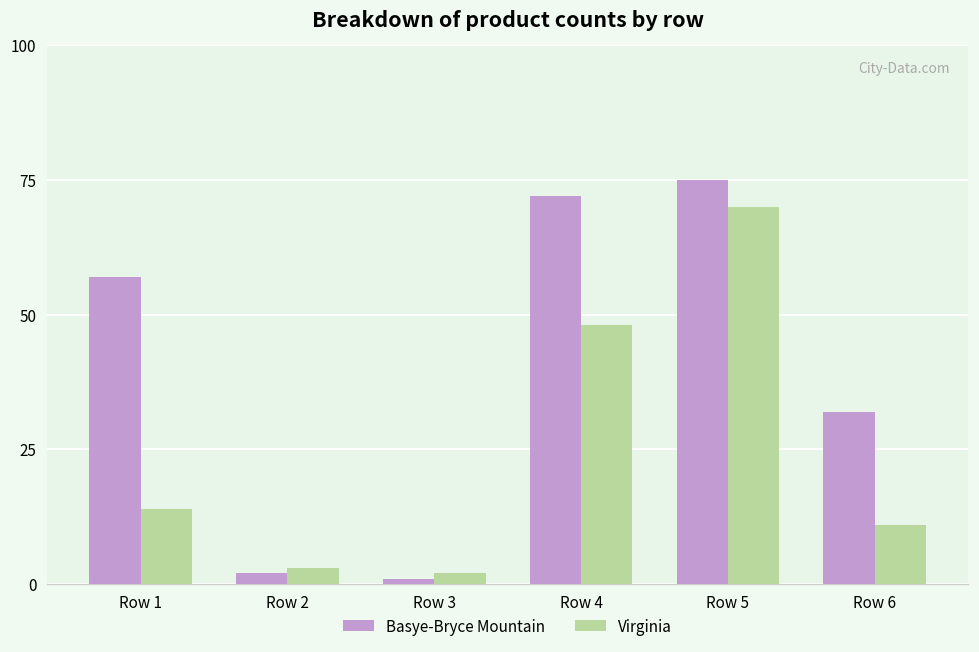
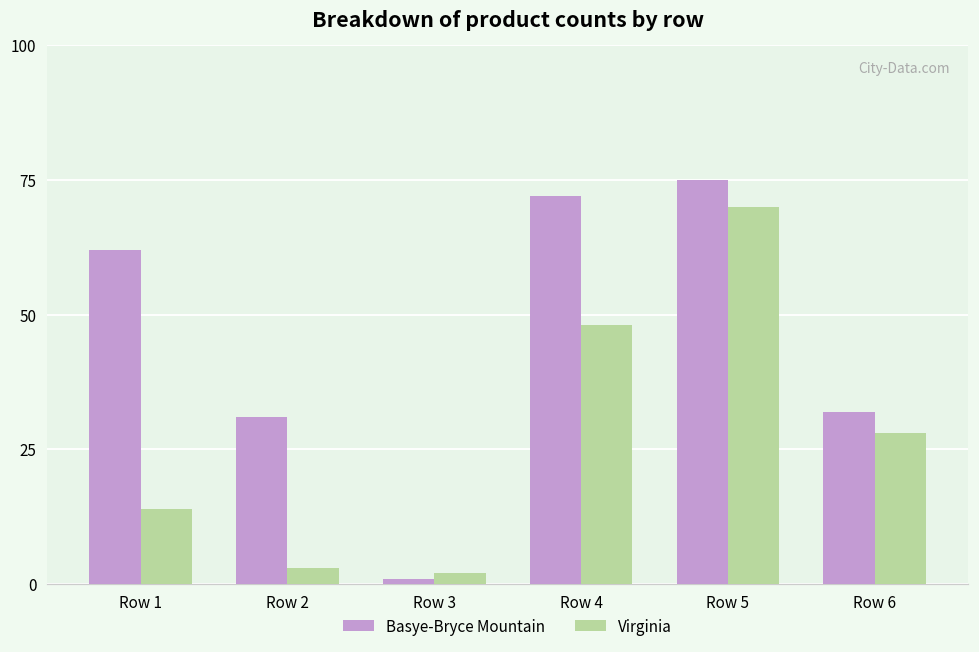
Basye-Bryce Mountain, Row 1: 57 -> 62
Basye-Bryce Mountain, Row 2: 2 -> 31
Virginia, Row 6: 11 -> 28
